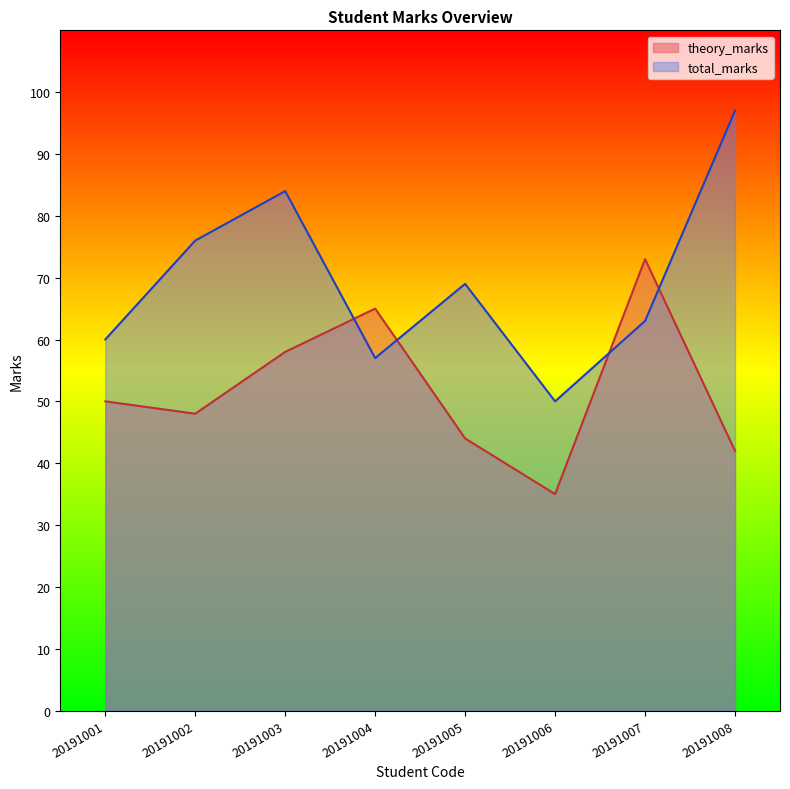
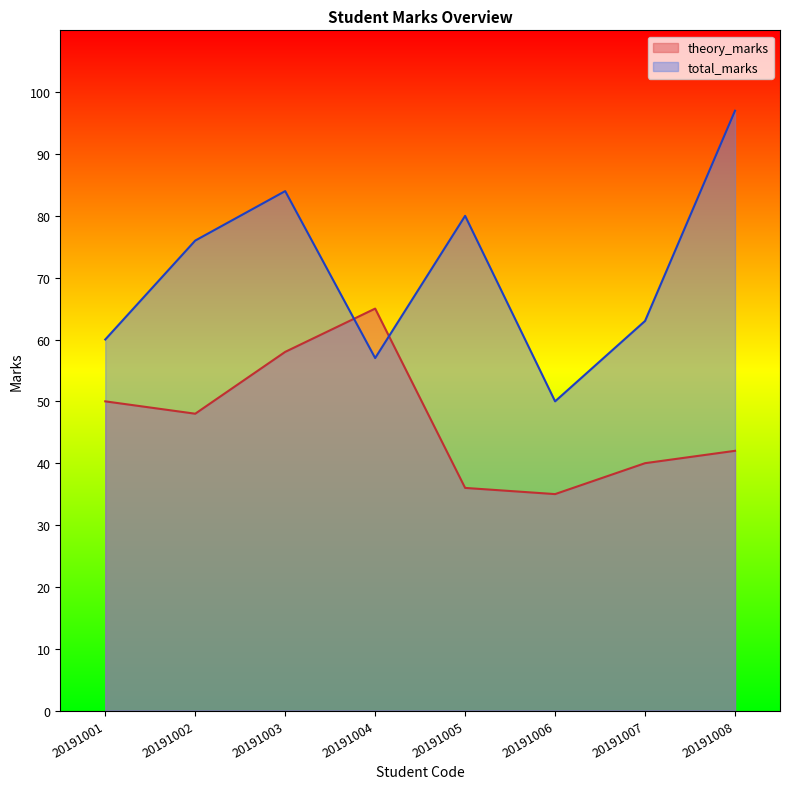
theory_marks, 20191005: 44 -> 36
total_marks, 20191005: 69 -> 80
theory_marks, 20191007: 73 -> 40
